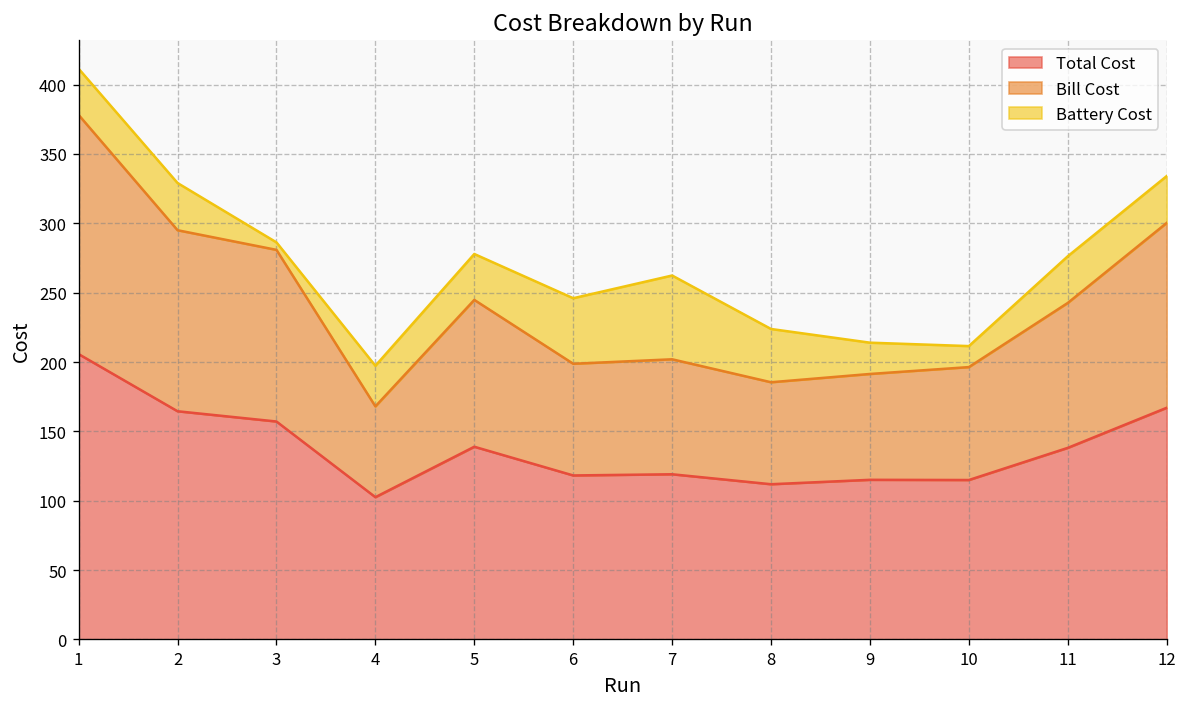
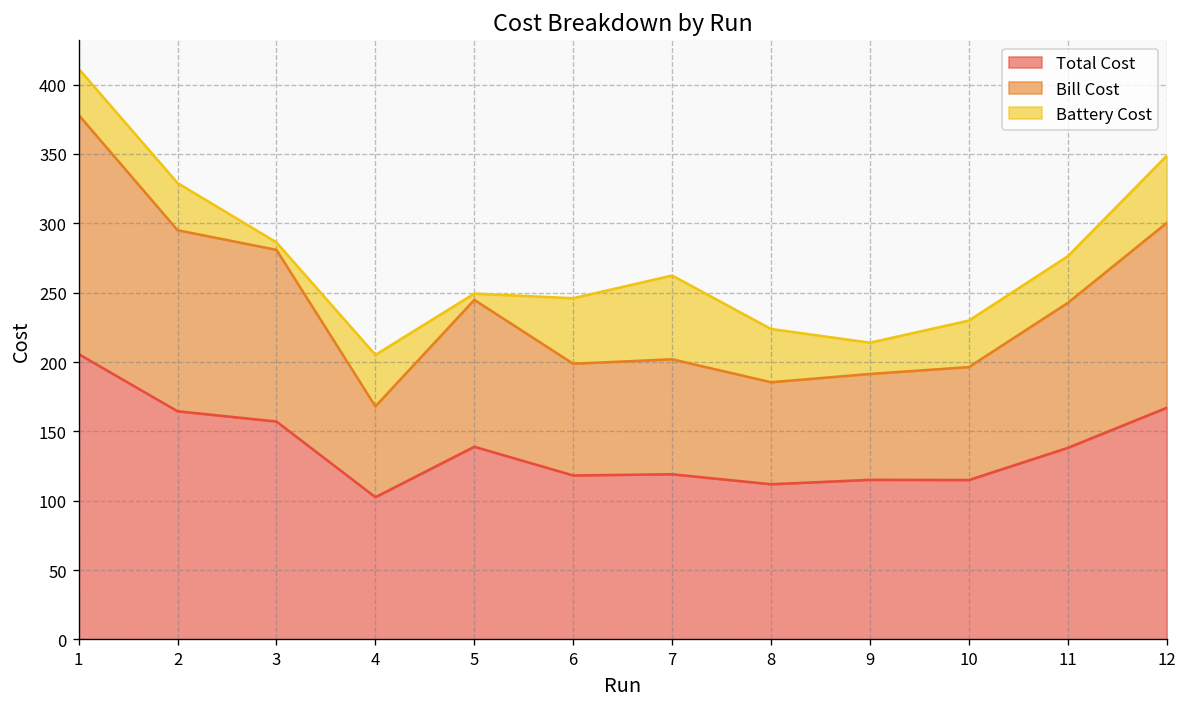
Battery Cost, 4: 29 -> 37
Battery Cost, 5: 33 -> 5
Battery Cost, 10: 15 -> 34
Battery Cost, 12: 34 -> 48
